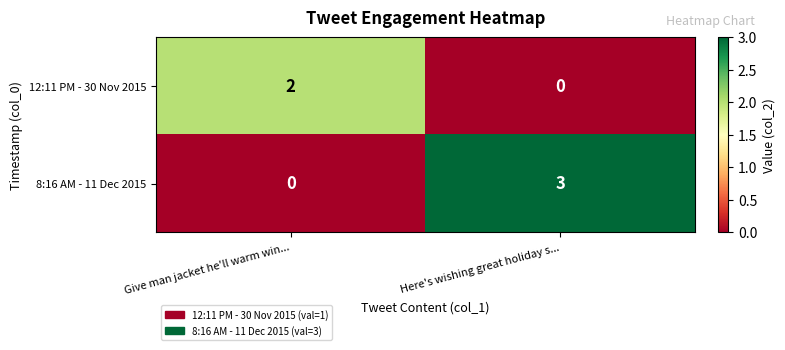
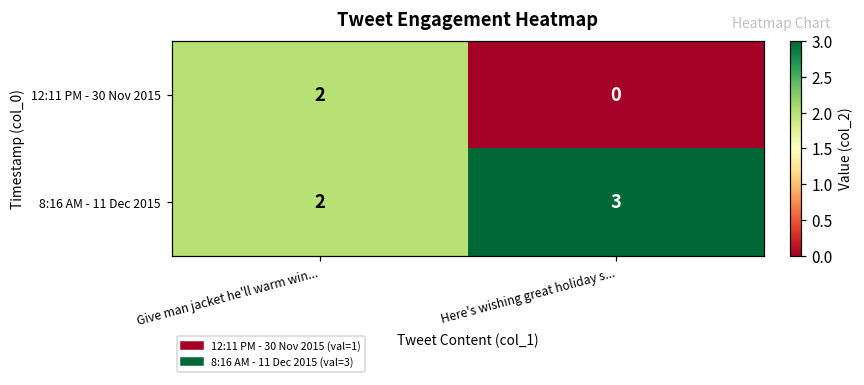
8:16 AM - 11 Dec 2015, Give man jacket he'll warm win...: 0 -> 2
